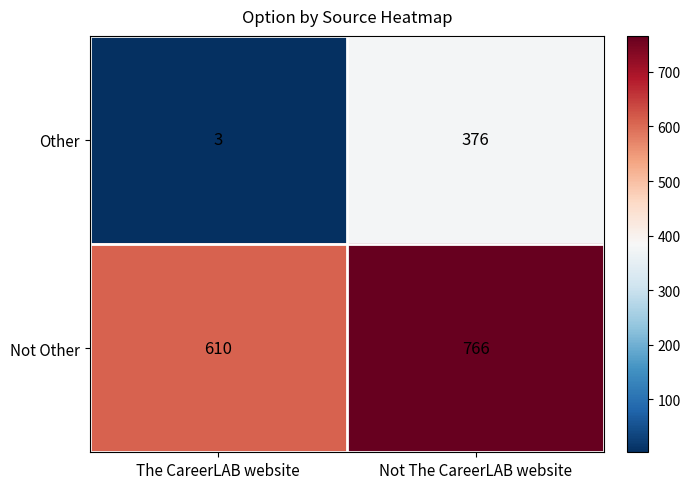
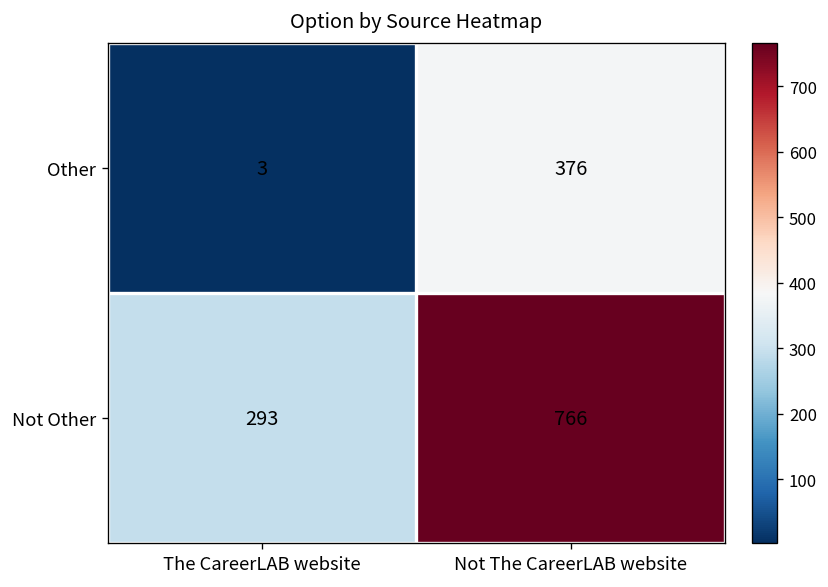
Not Other, The CareerLAB website: 610 -> 293
